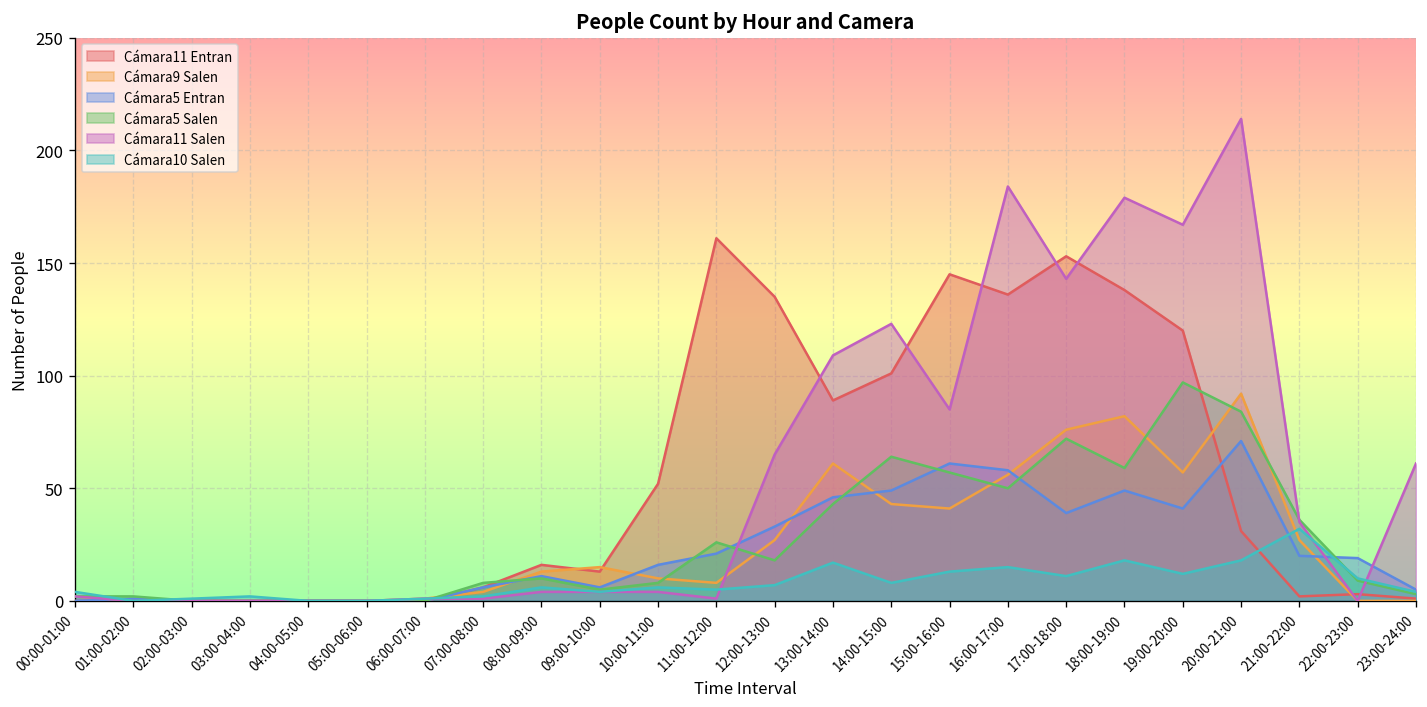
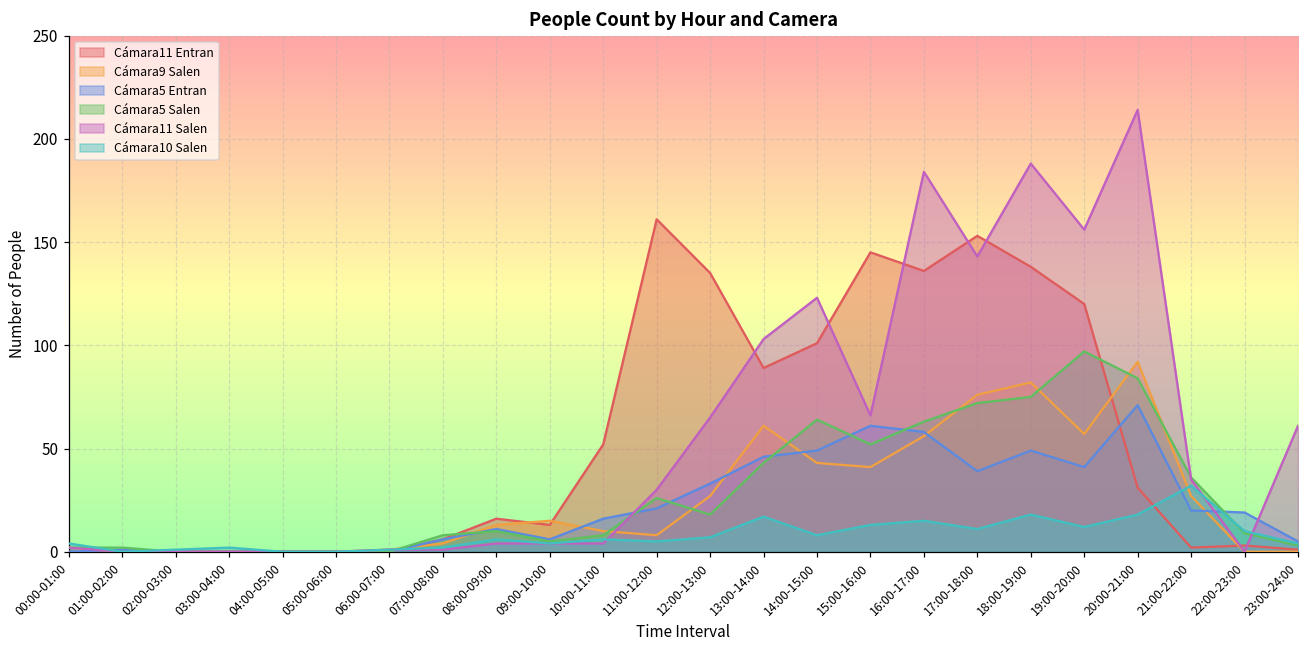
Cámara11 Salen, 11:00-12:00: 1 -> 30
Cámara11 Salen, 13:00-14:00: 109 -> 103
Cámara5 Salen, 15:00-16:00: 57 -> 52
Cámara11 Salen, 15:00-16:00: 85 -> 66
Cámara5 Salen, 16:00-17:00: 50 -> 63
Cámara5 Salen, 18:00-19:00: 59 -> 75
Cámara11 Salen, 18:00-19:00: 179 -> 188
Cámara11 Salen, 19:00-20:00: 167 -> 156
